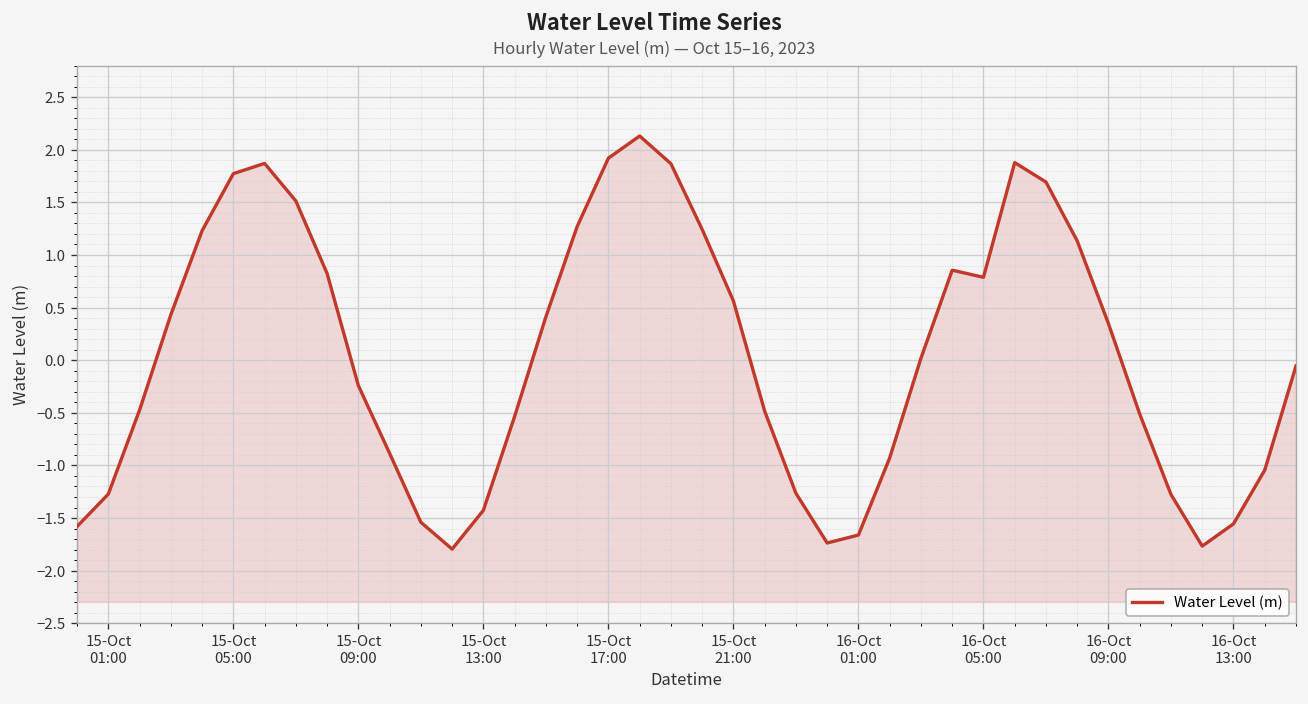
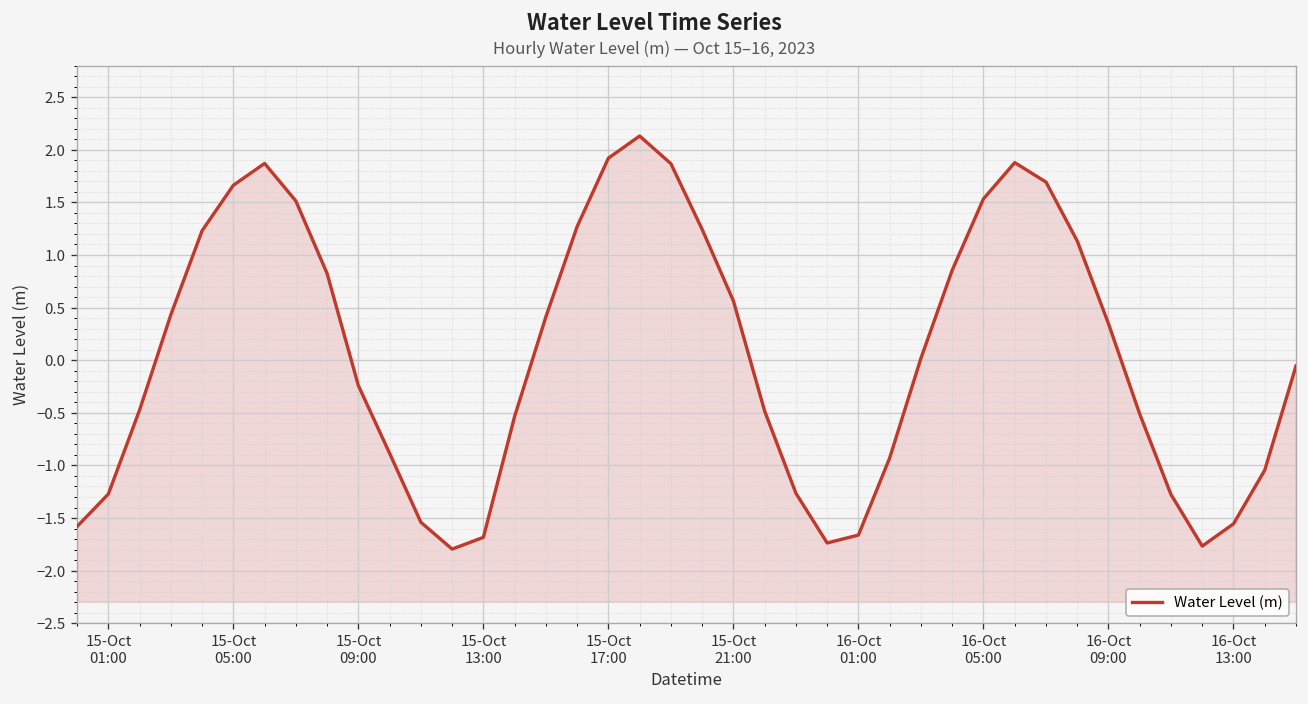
15-Oct 05:00: 1.8 -> 1.7
15-Oct 13:00: -1.4 -> -1.7
16-Oct 05:00: 0.8 -> 1.5
